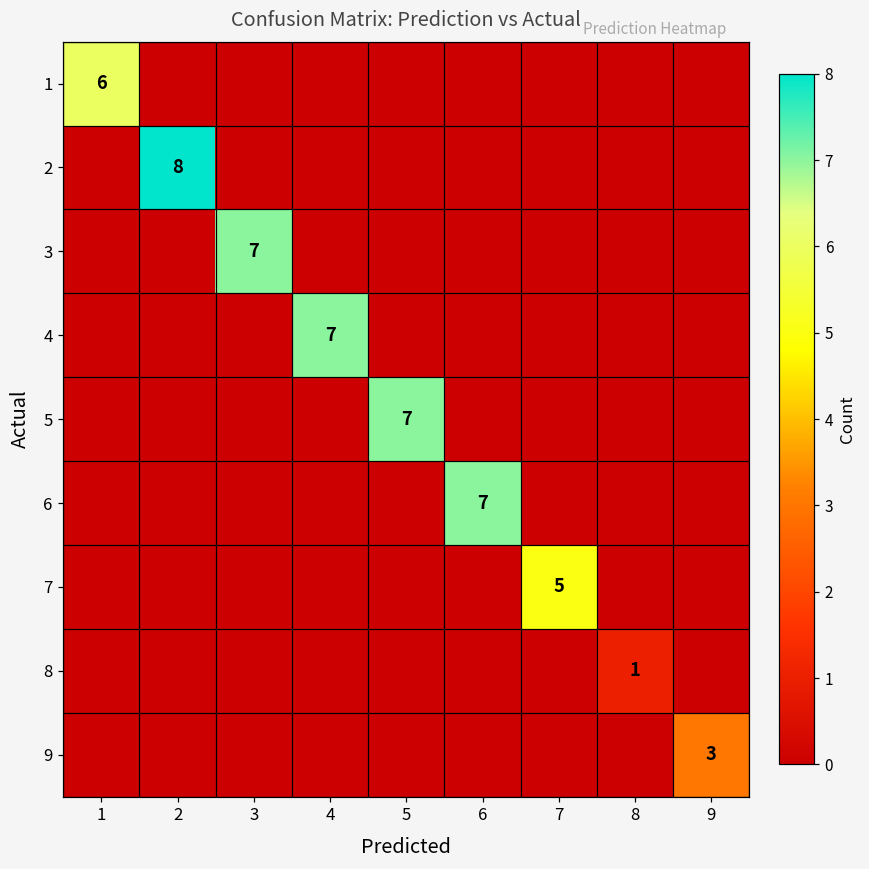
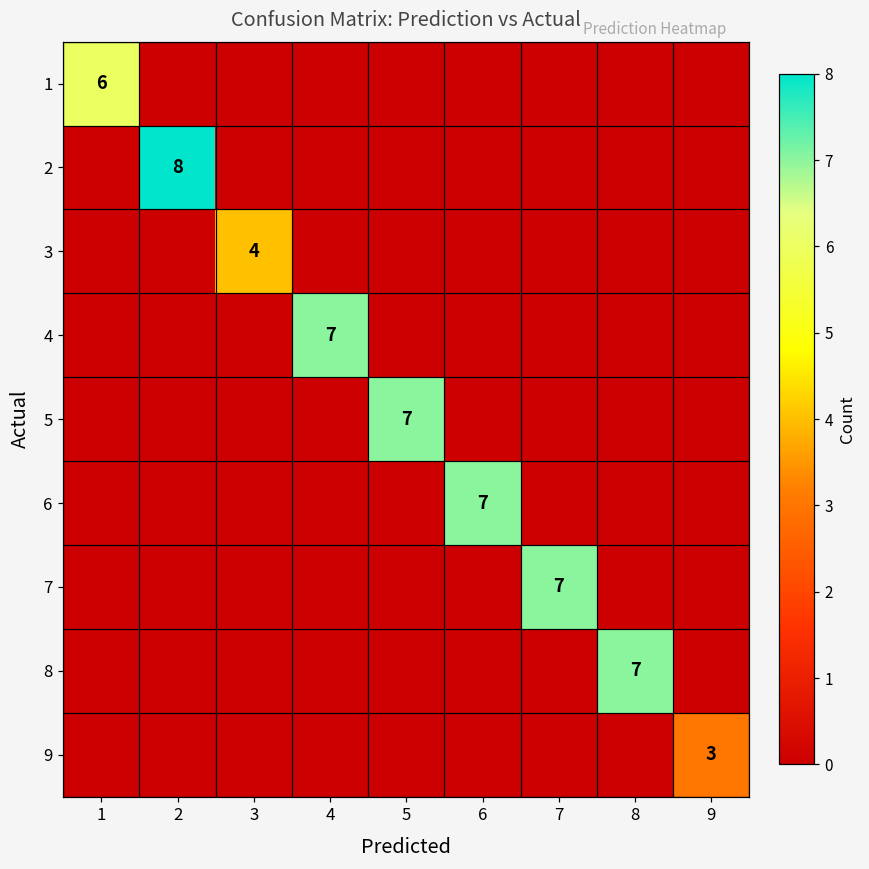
3, 3: 7 -> 4
7, 7: 5 -> 7
8, 8: 1 -> 7
